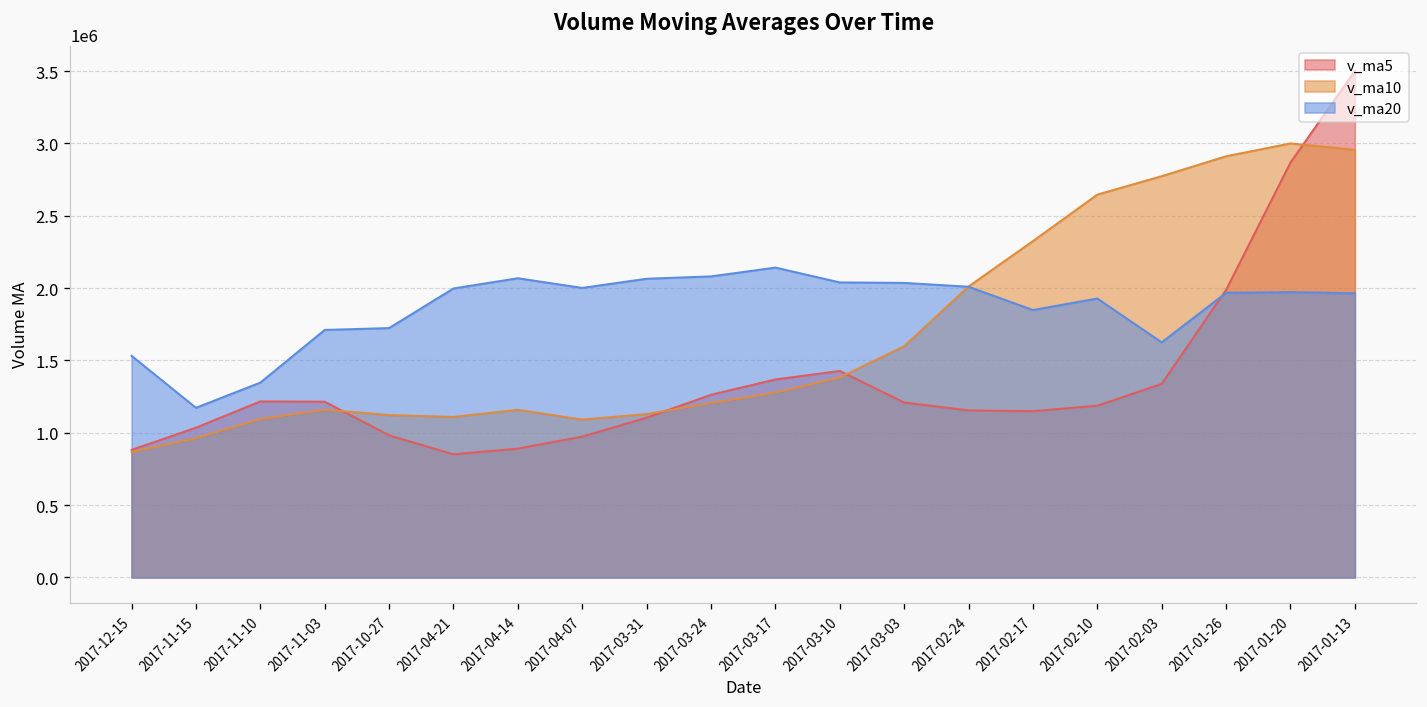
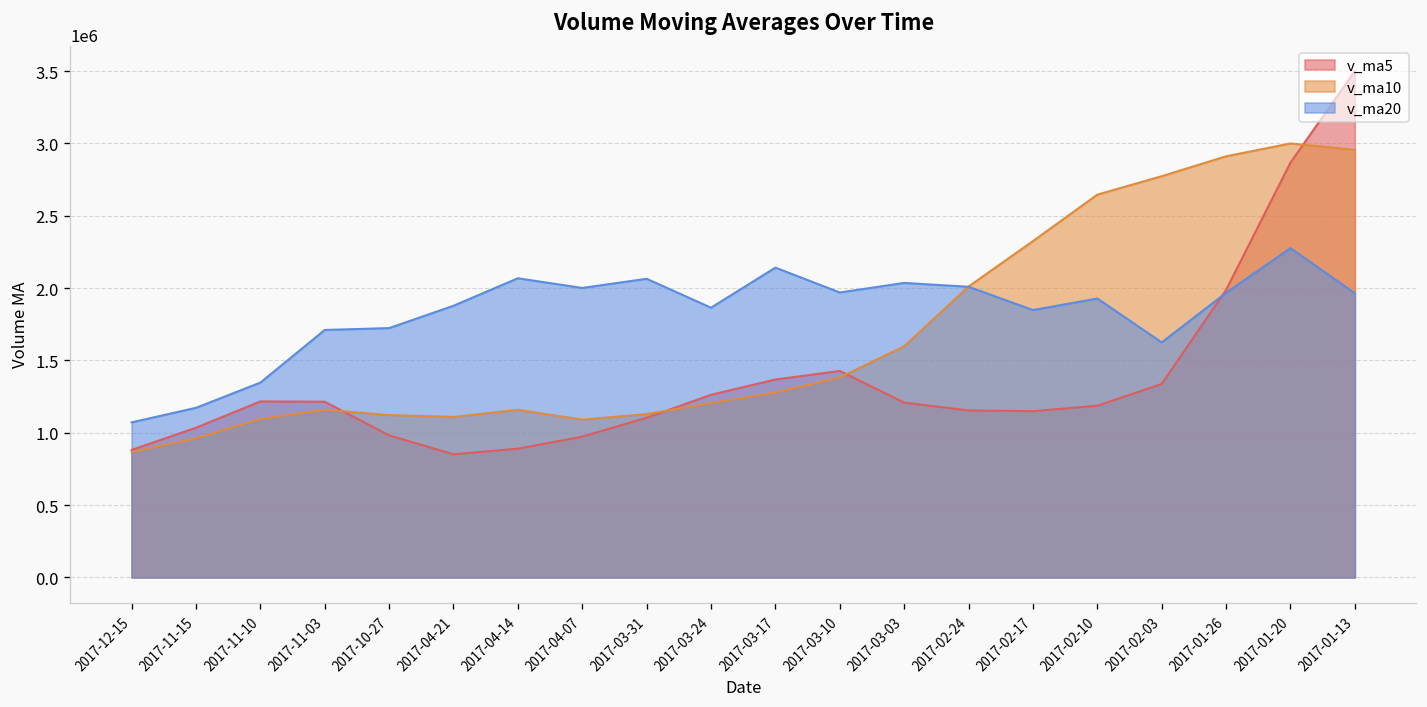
v_ma20, 2017-12-15: 1530000 -> 1070000
v_ma20, 2017-04-21: 2000000 -> 1880000
v_ma20, 2017-03-24: 2080000 -> 1860000
v_ma20, 2017-03-10: 2040000 -> 1970000
v_ma20, 2017-01-20: 1970000 -> 2280000
